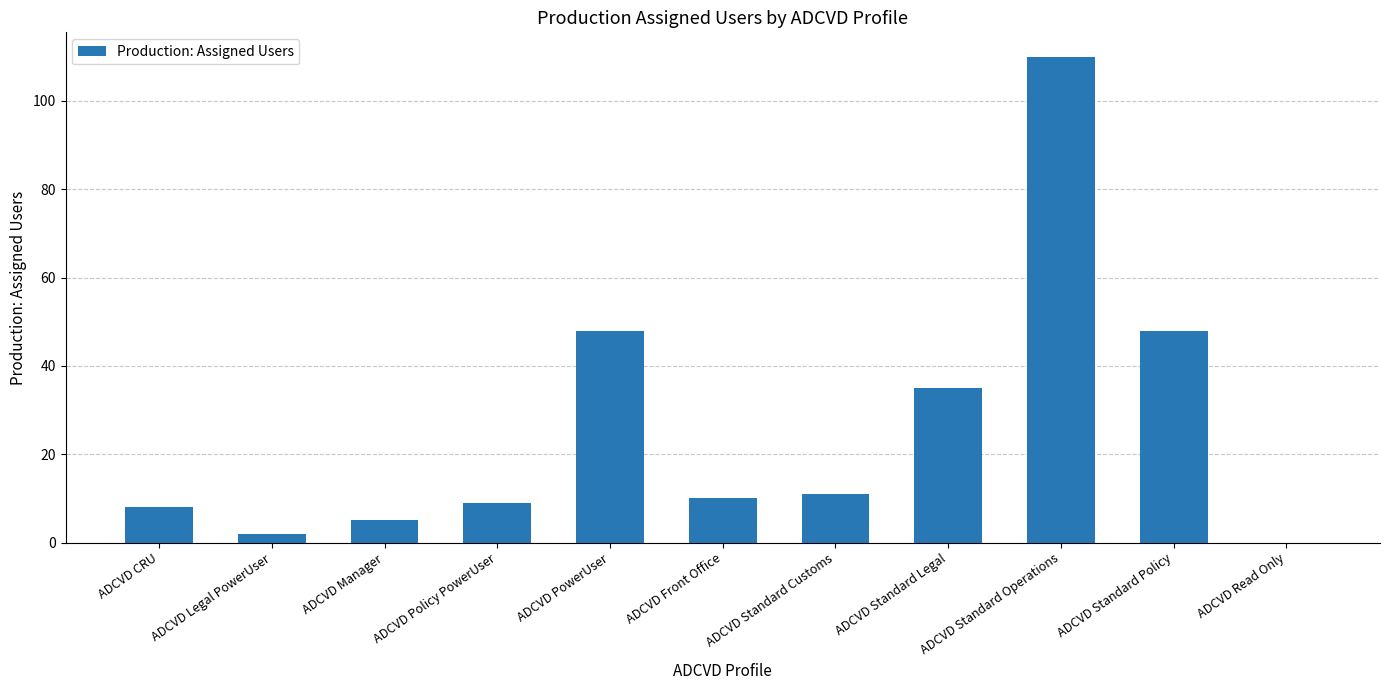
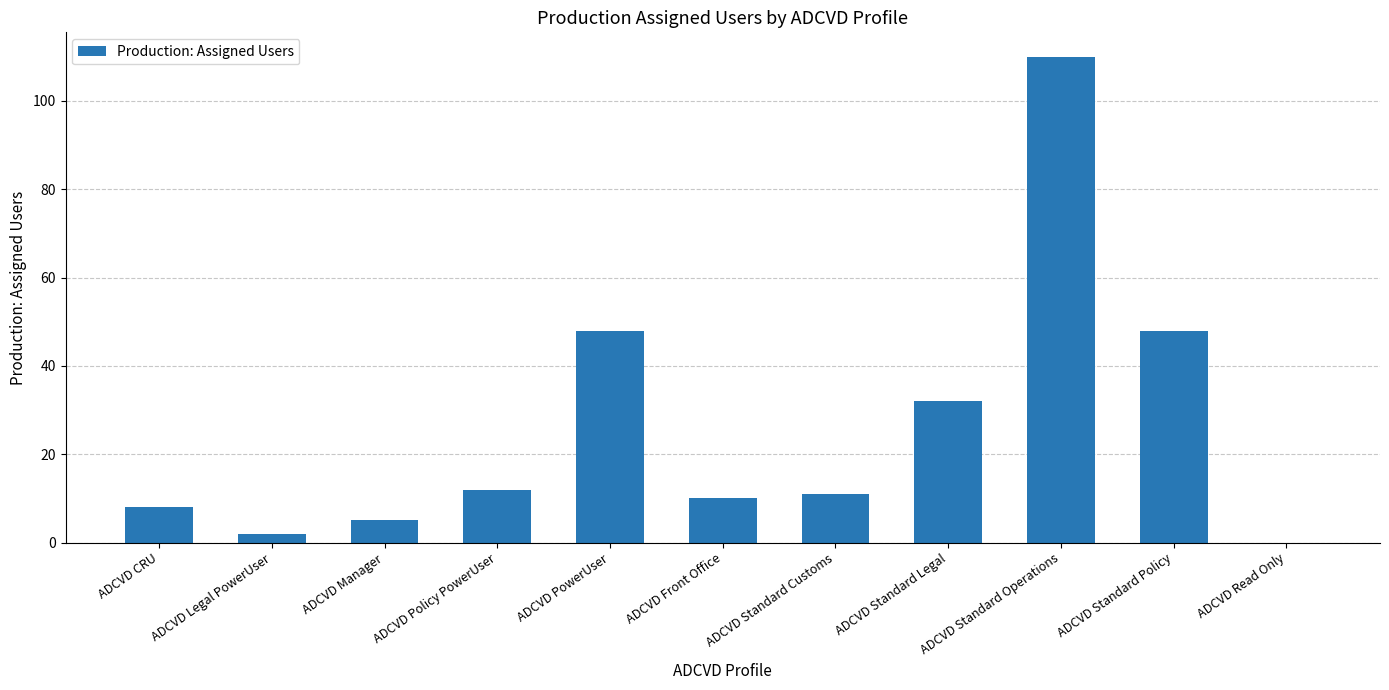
ADCVD Policy PowerUser: 9 -> 12
ADCVD Standard Legal: 35 -> 32
